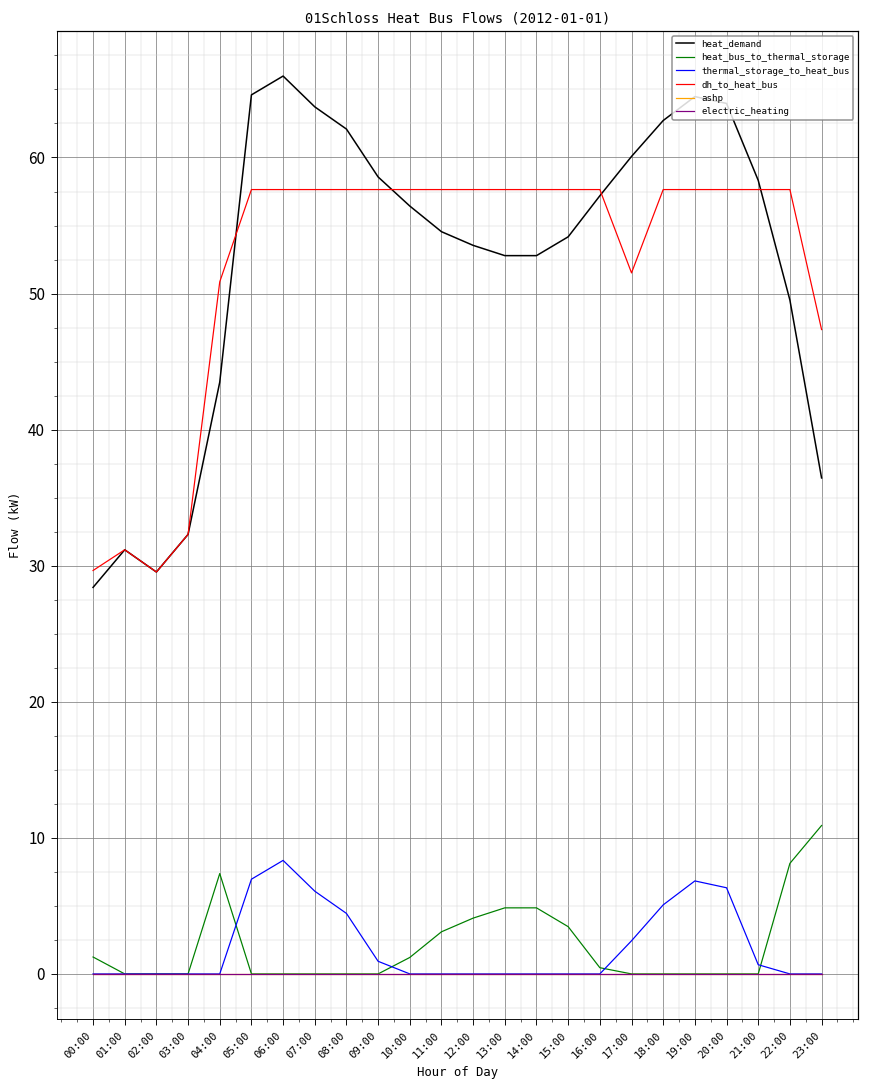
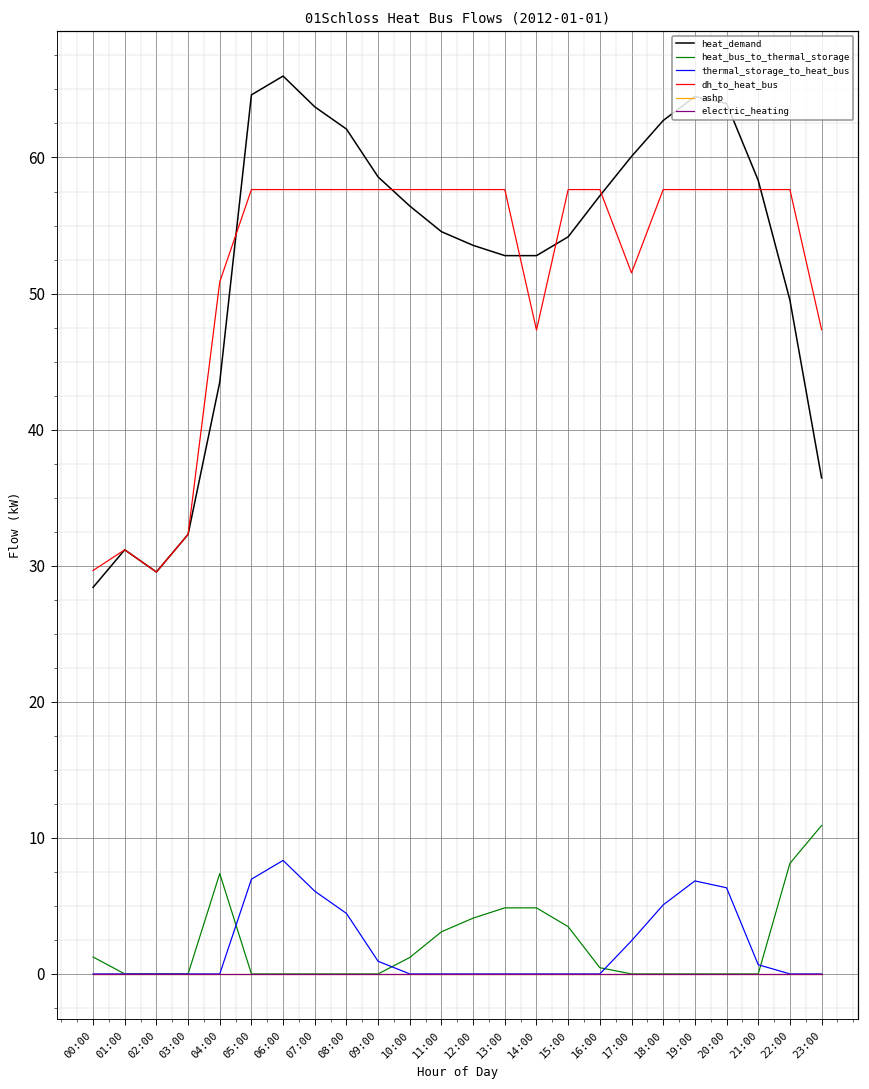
dh_to_heat_bus, 14:00: 57.6 -> 47.3
